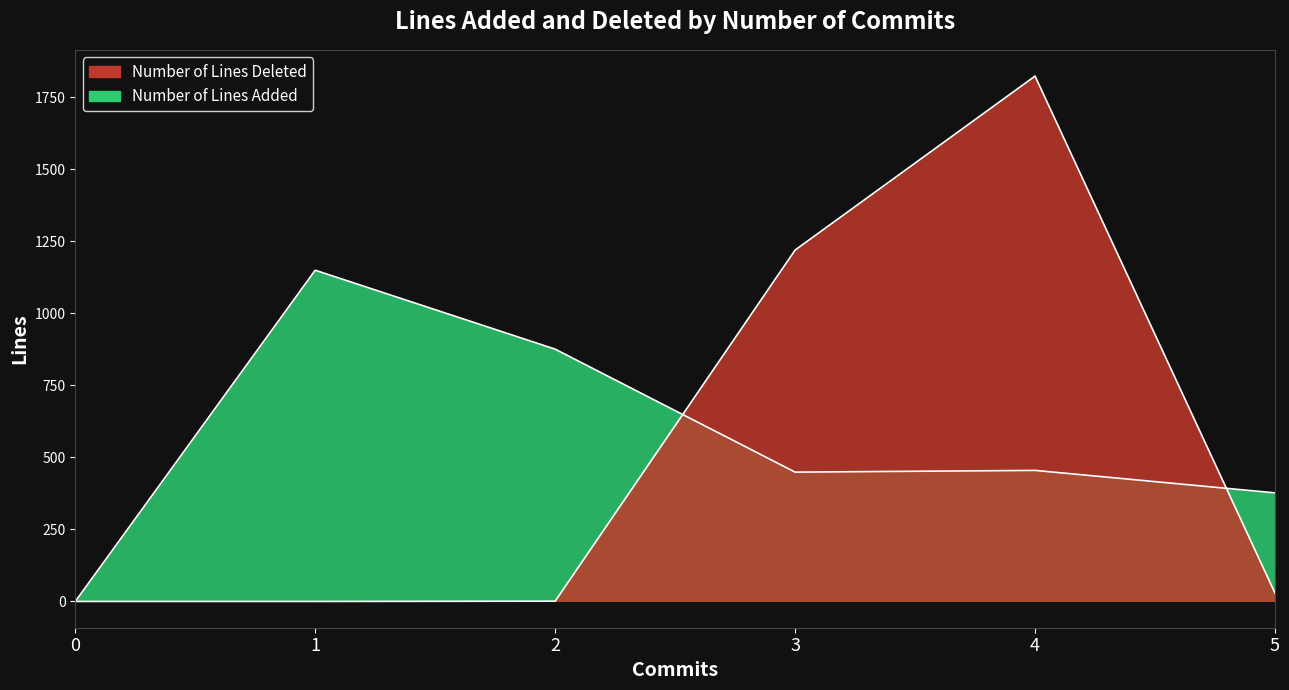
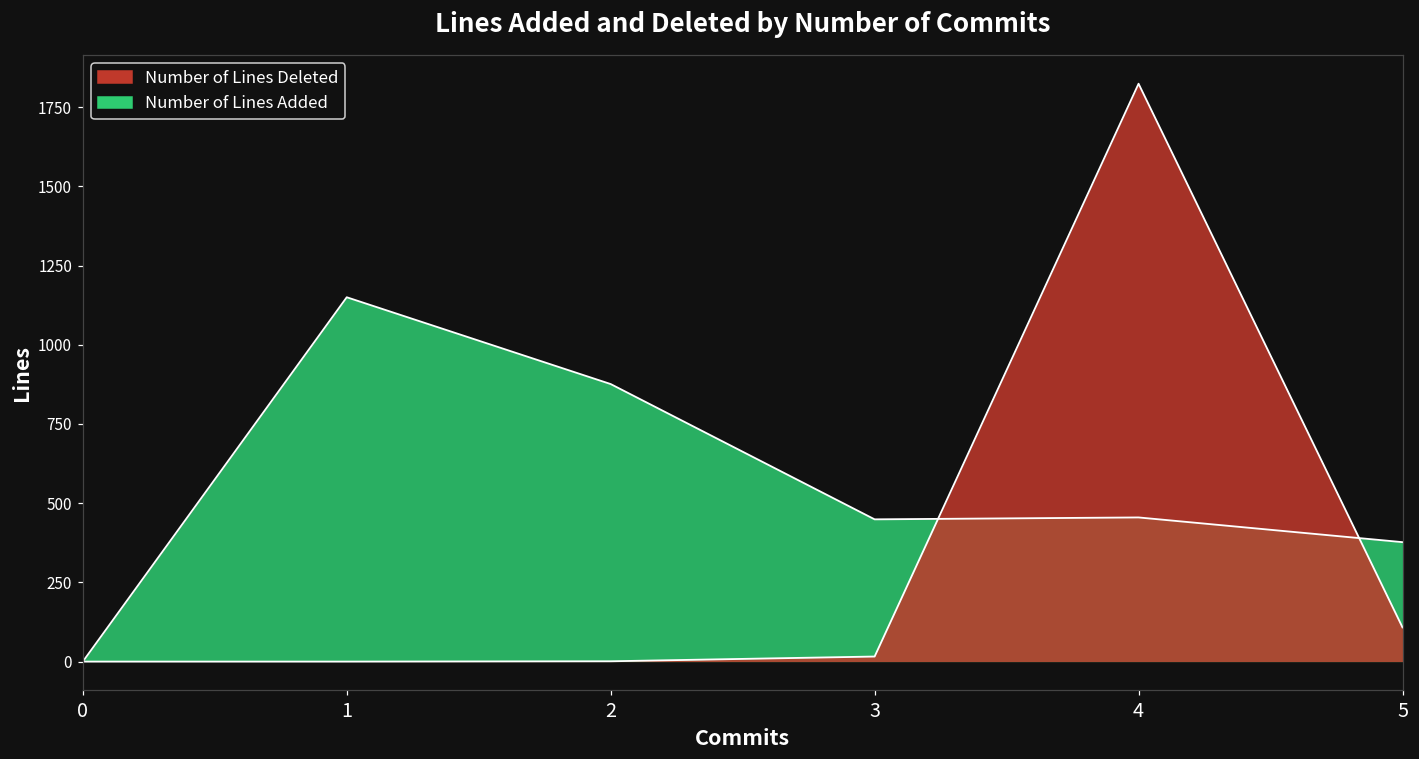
Number of Lines Deleted, 3: 1220 -> 20
Number of Lines Deleted, 5: 30 -> 110
